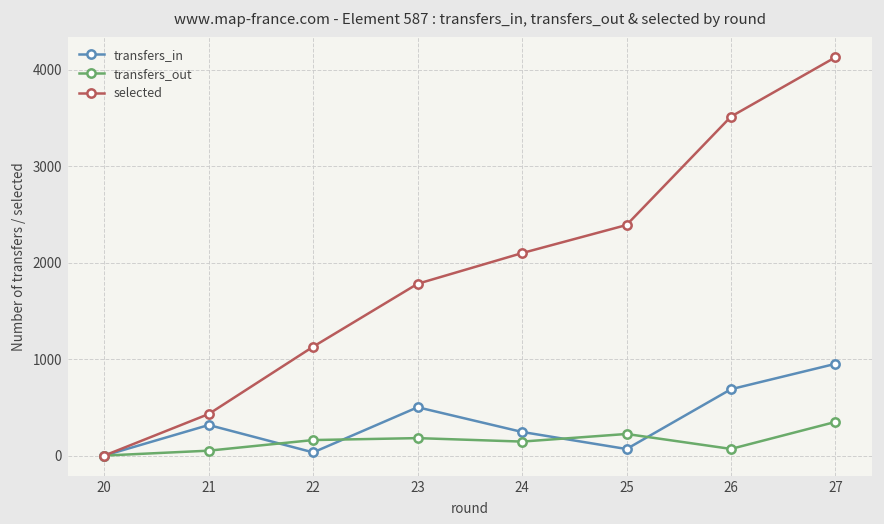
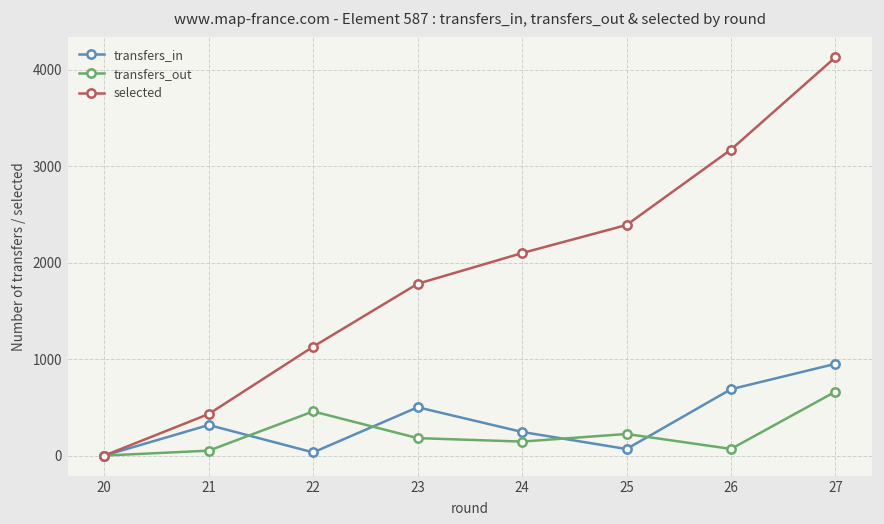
transfers_out, 22: 200 -> 500
selected, 26: 3500 -> 3200
transfers_out, 27: 300 -> 700
